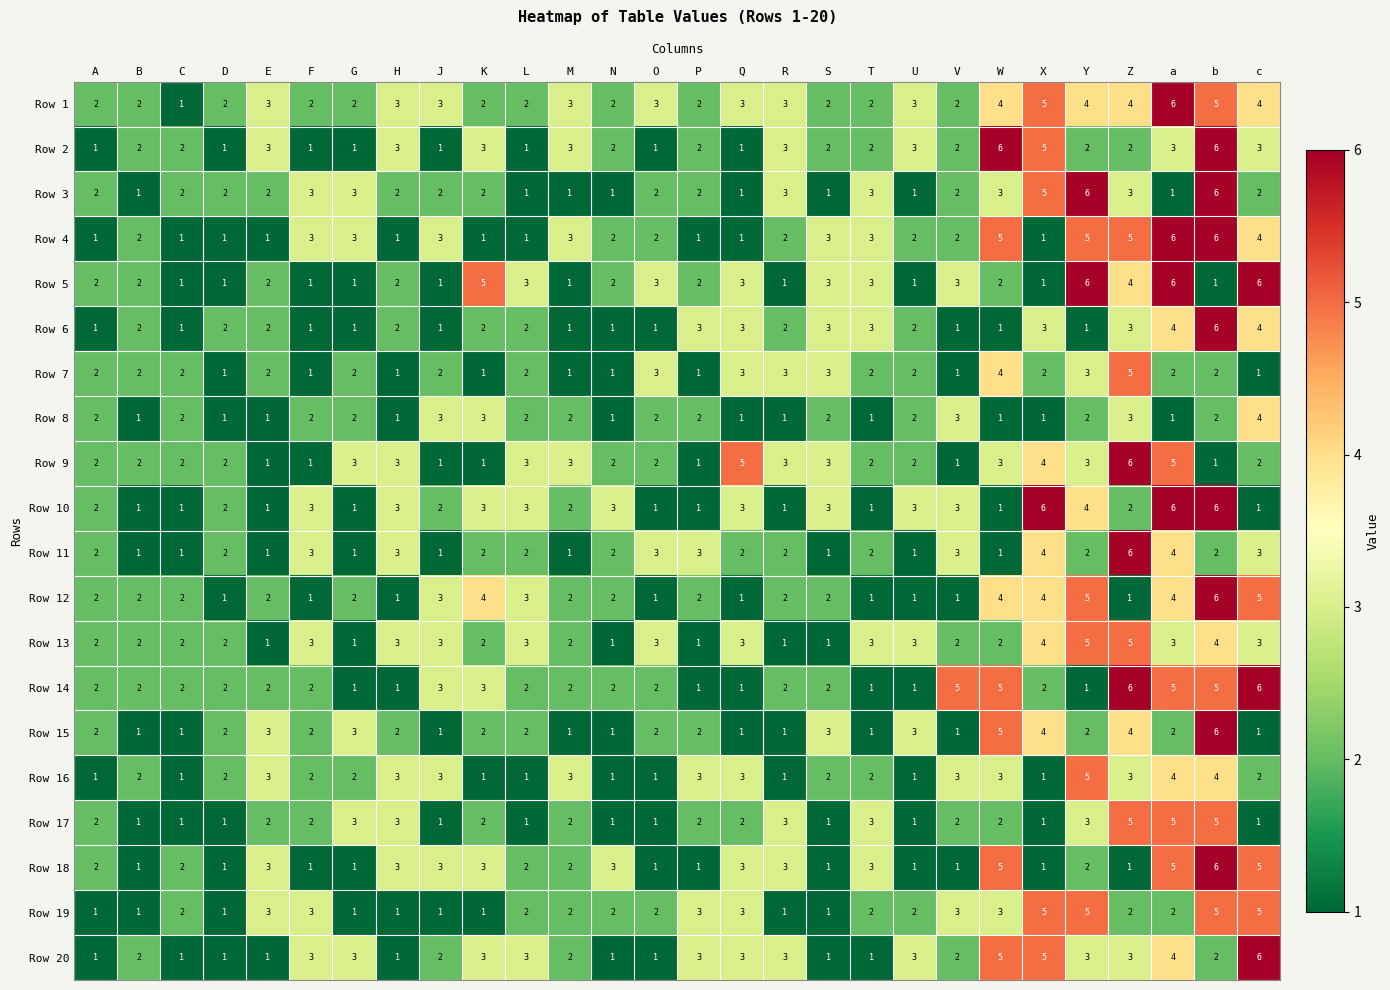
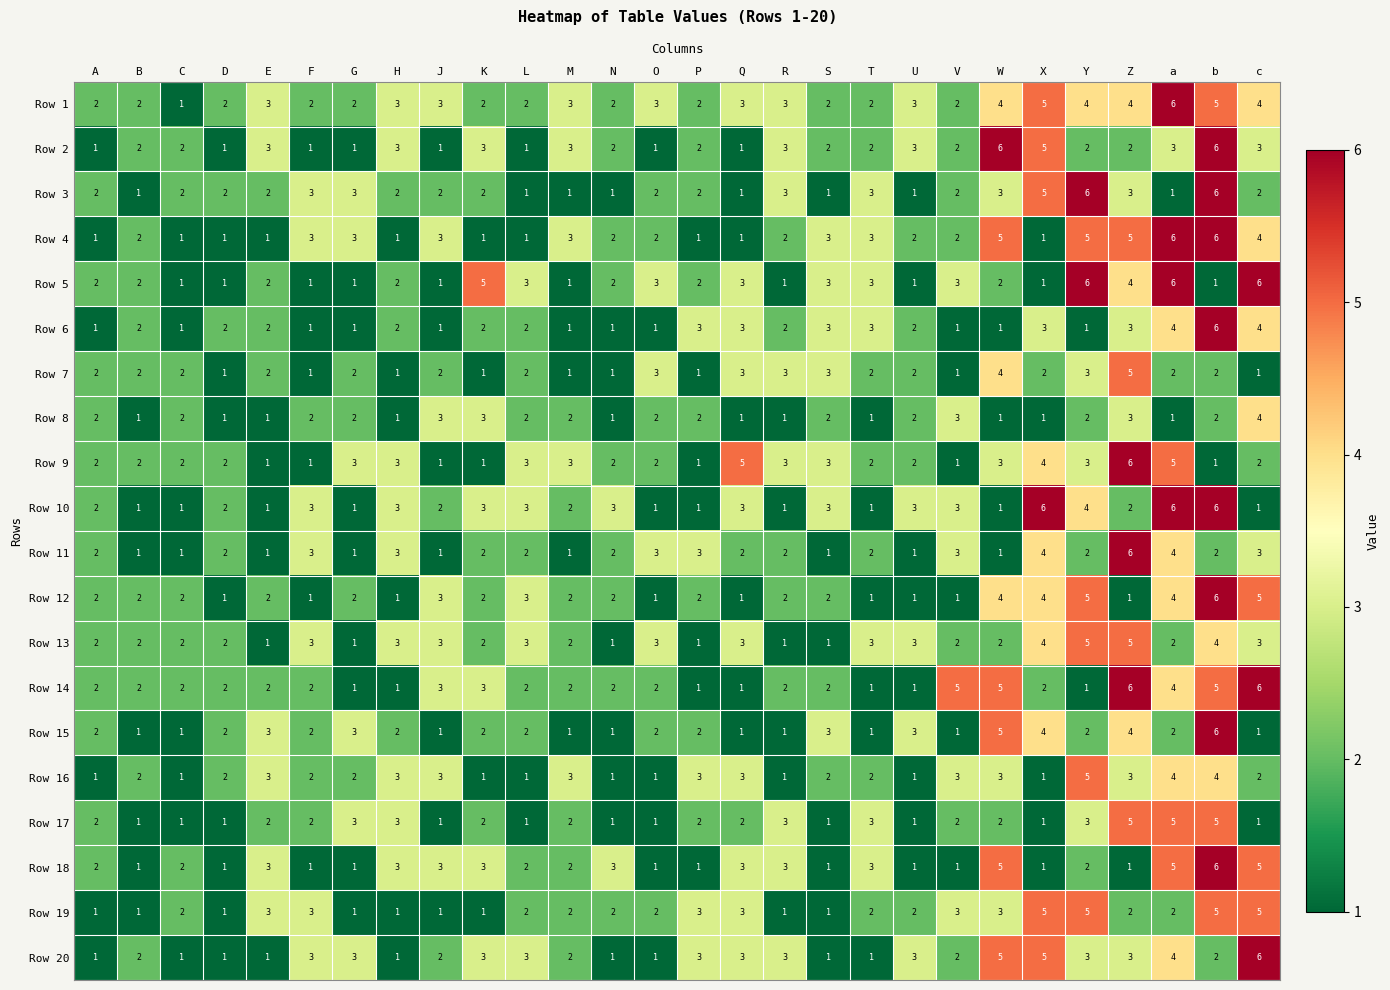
Row 12, K: 4 -> 2
Row 13, a: 3 -> 2
Row 14, a: 5 -> 4
